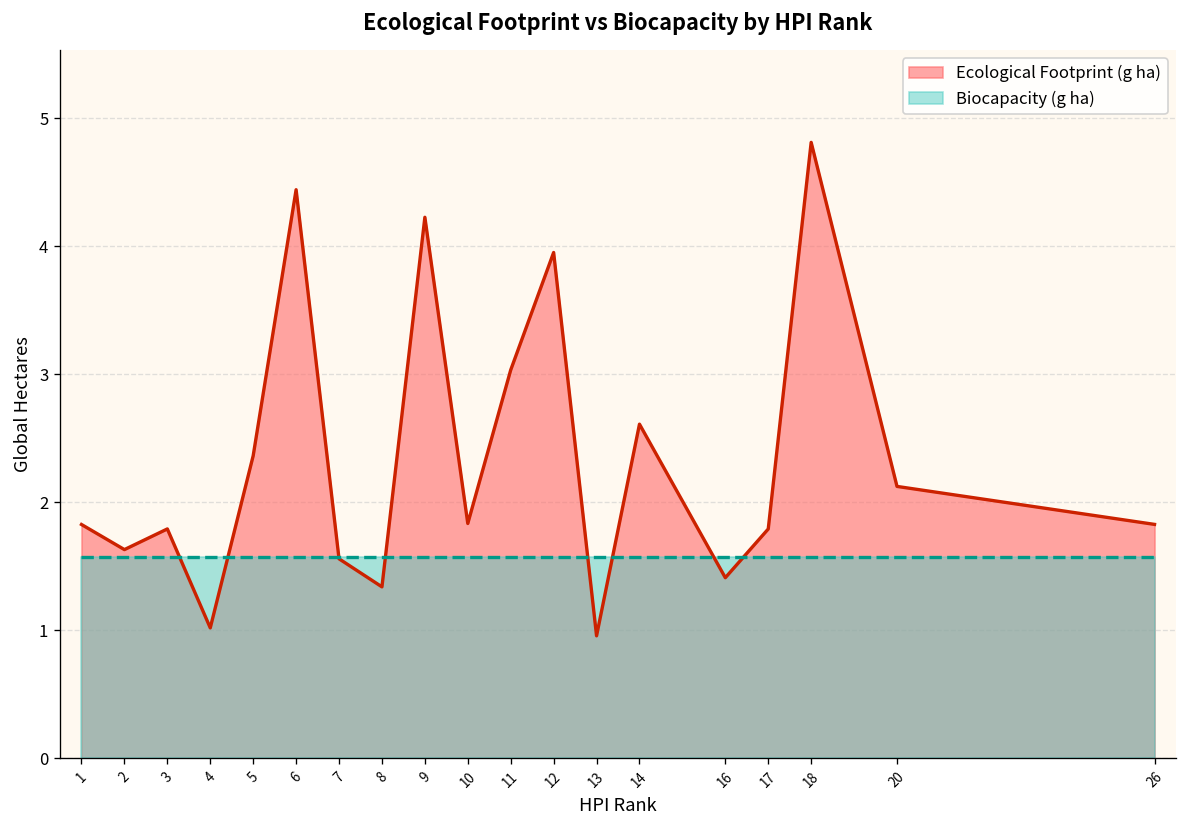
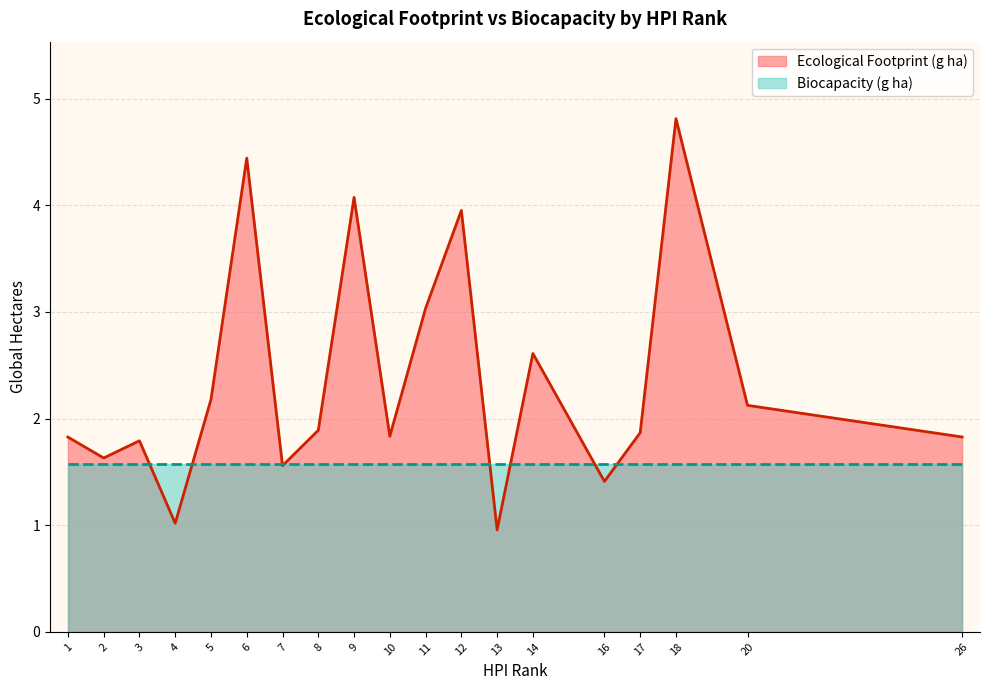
Ecological Footprint (g ha), 5: 2.36 -> 2.18
Ecological Footprint (g ha), 8: 1.34 -> 1.89
Ecological Footprint (g ha), 9: 4.23 -> 4.07
Ecological Footprint (g ha), 17: 1.79 -> 1.87
